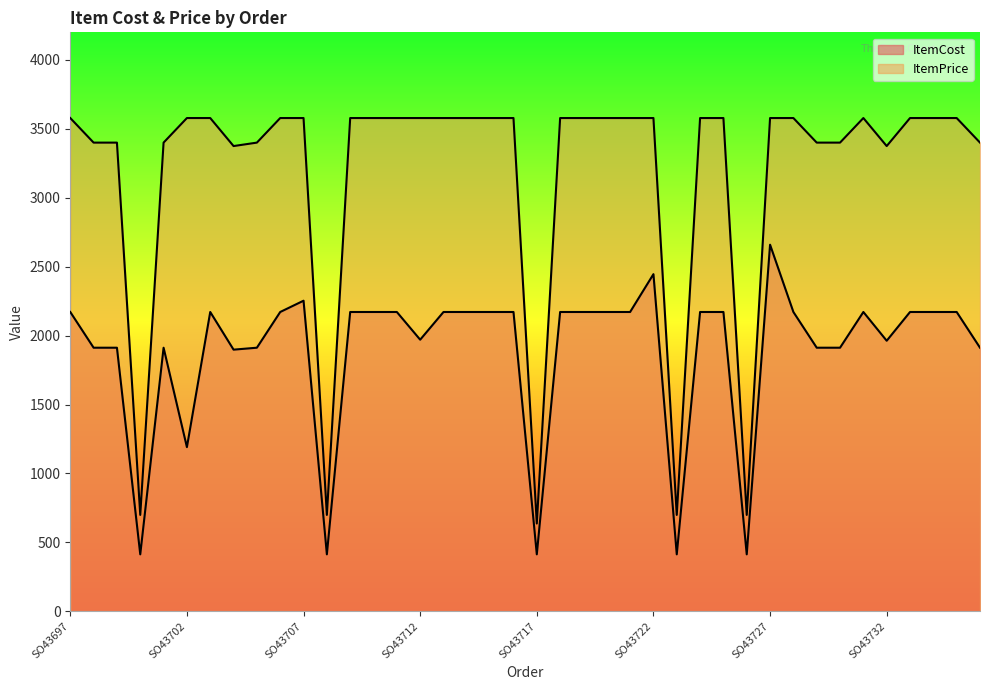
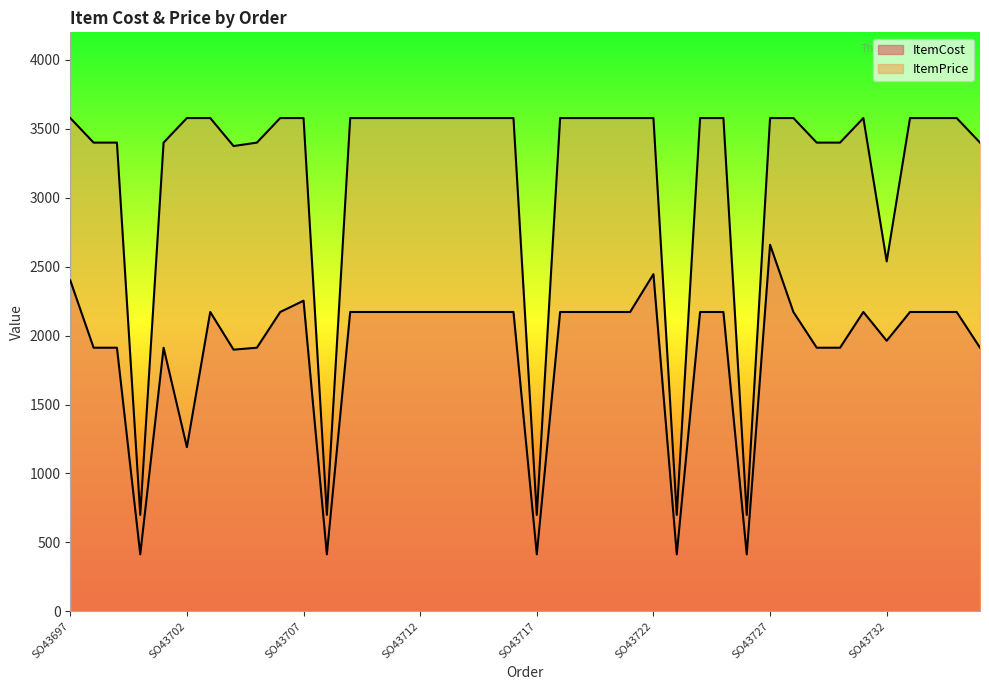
ItemCost, SO43697: 2170 -> 2400
ItemCost, SO43712: 1970 -> 2170
ItemPrice, SO43717: 640 -> 700
ItemPrice, SO43732: 3370 -> 2540
